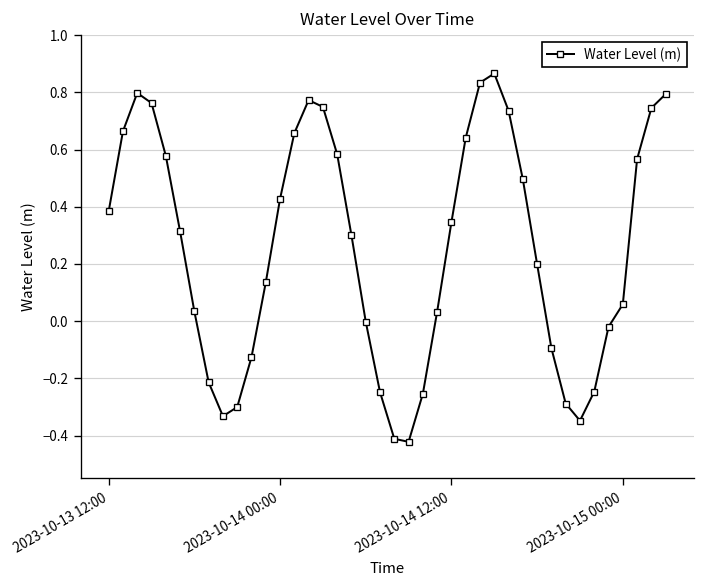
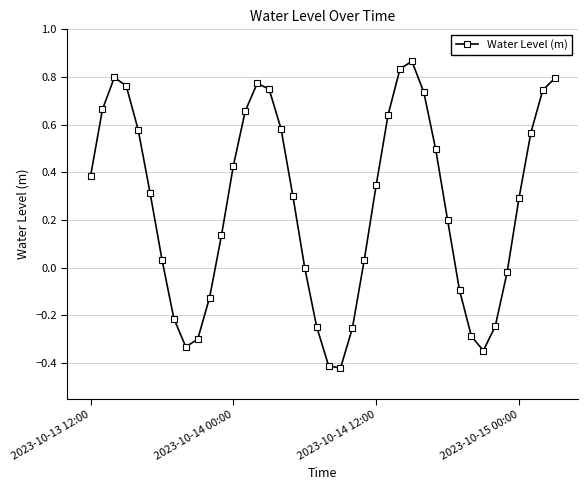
2023-10-15 00:00: 0.06 -> 0.29
